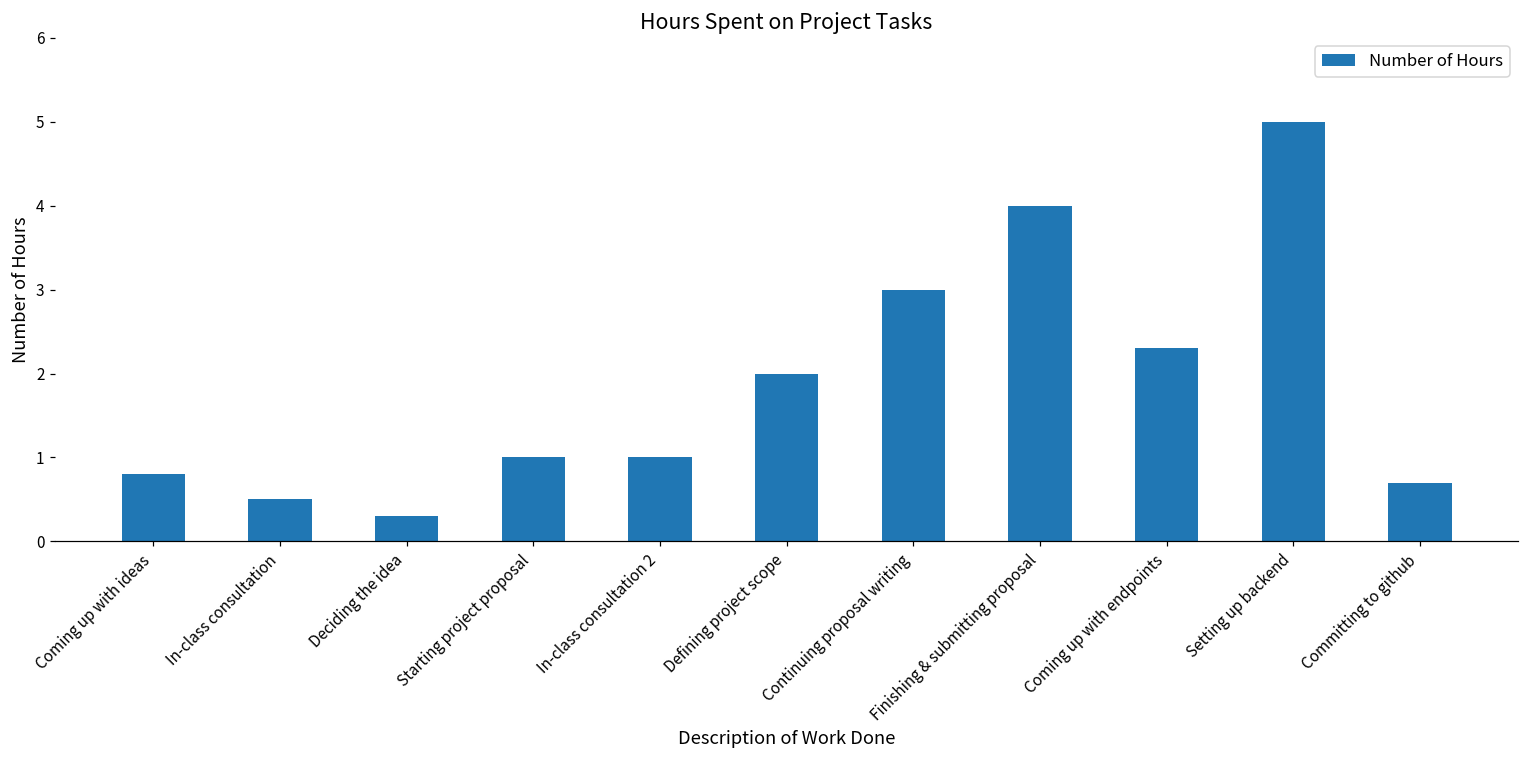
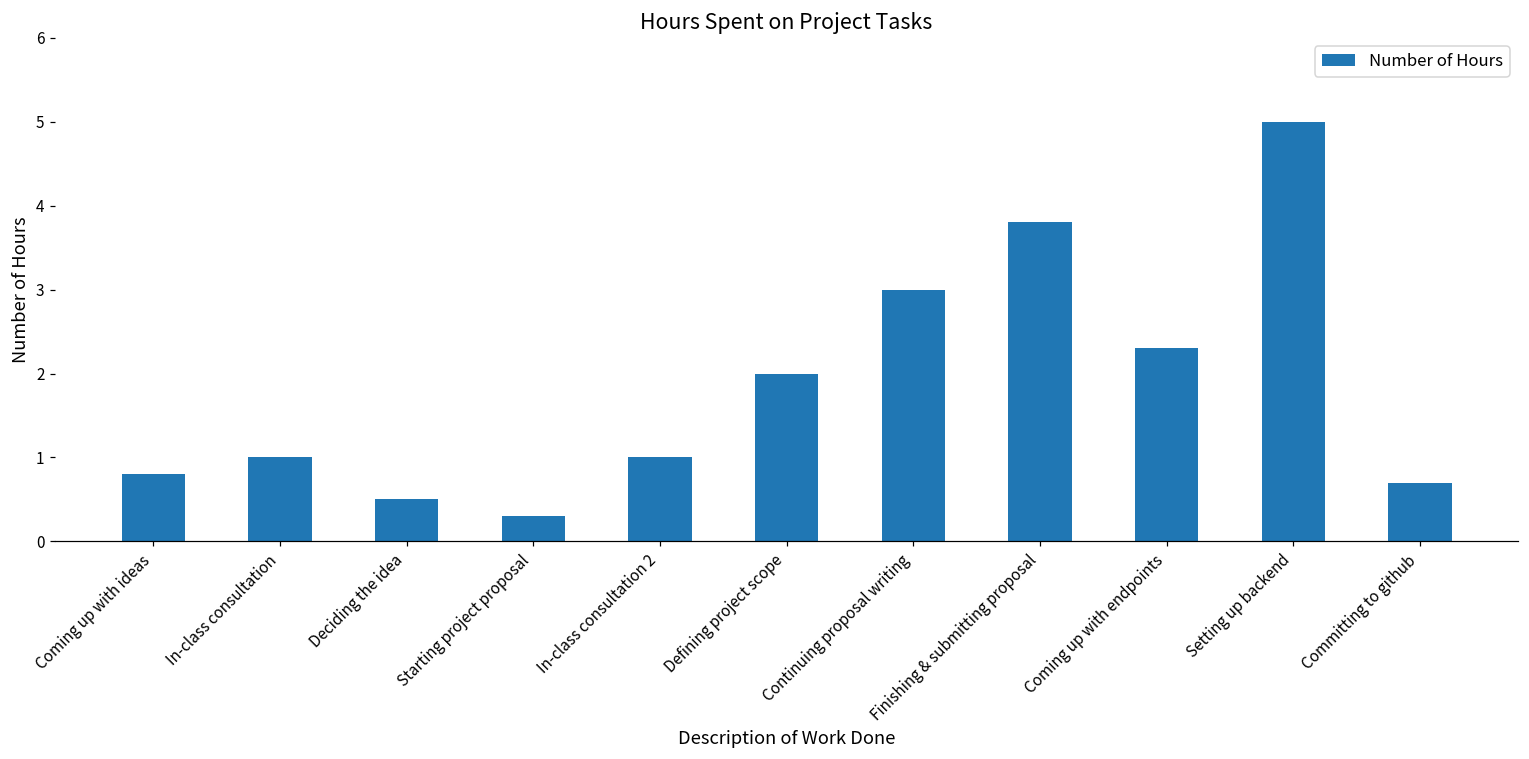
In-class consultation: 0.5 -> 1.0
Deciding the idea: 0.3 -> 0.5
Starting project proposal: 1.0 -> 0.3
Finishing & submitting proposal: 4.0 -> 3.8
